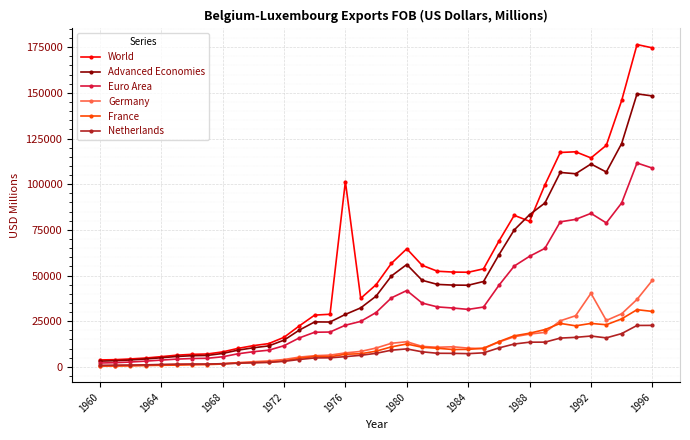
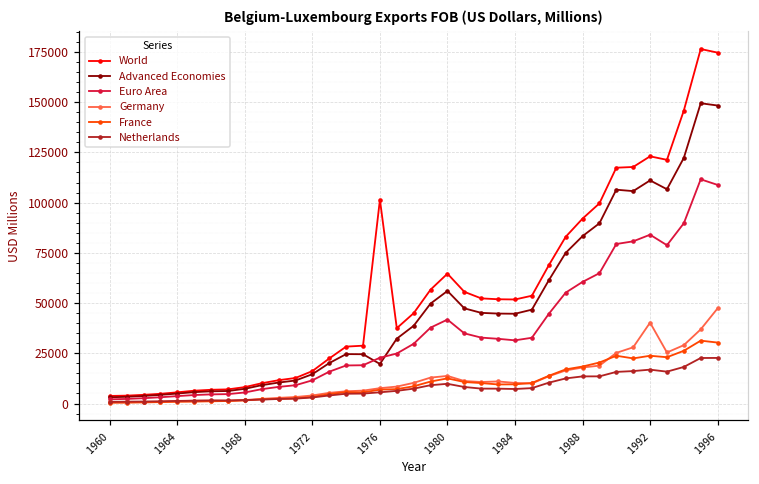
Advanced Economies, 1976: 29000 -> 20000
World, 1988: 80000 -> 92000
World, 1992: 114000 -> 123000
